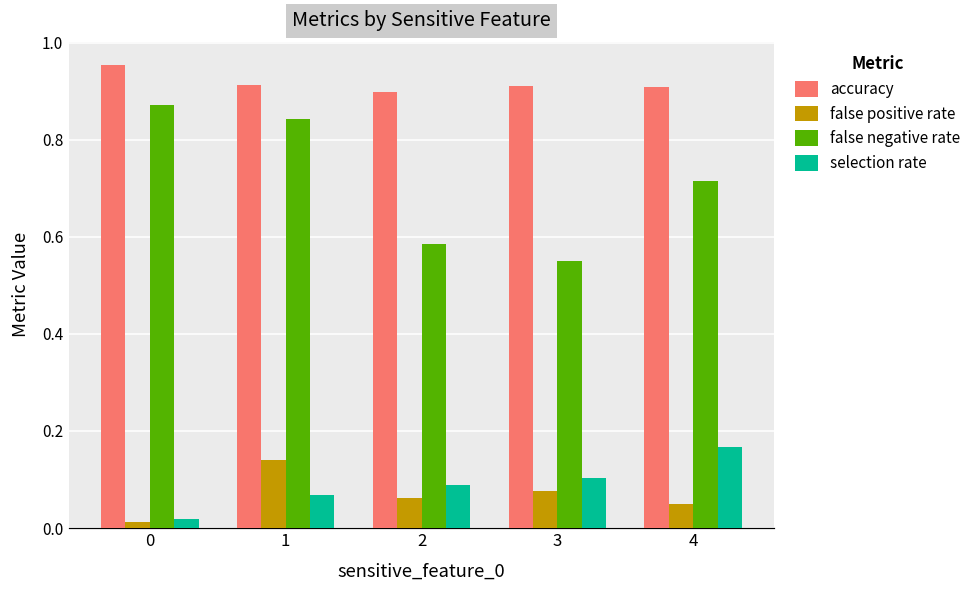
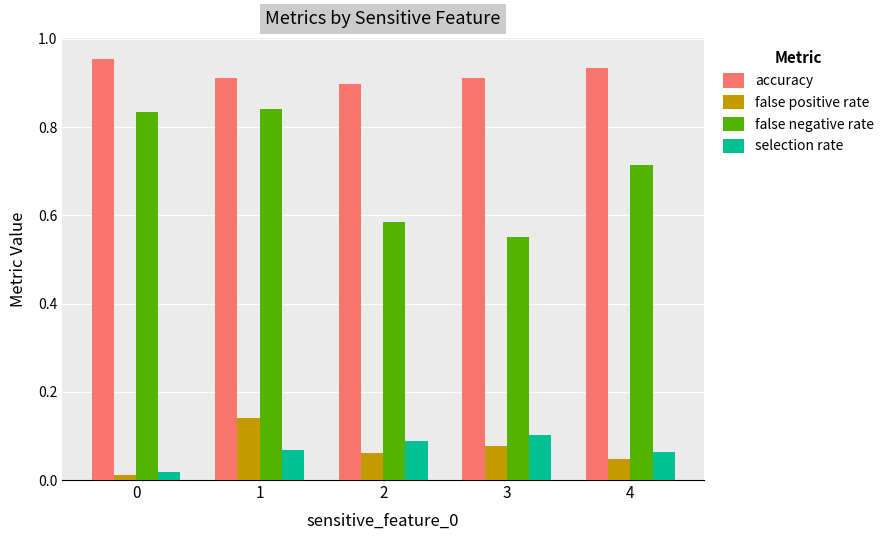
false negative rate, 0: 0.87 -> 0.83
accuracy, 4: 0.91 -> 0.93
selection rate, 4: 0.17 -> 0.06
